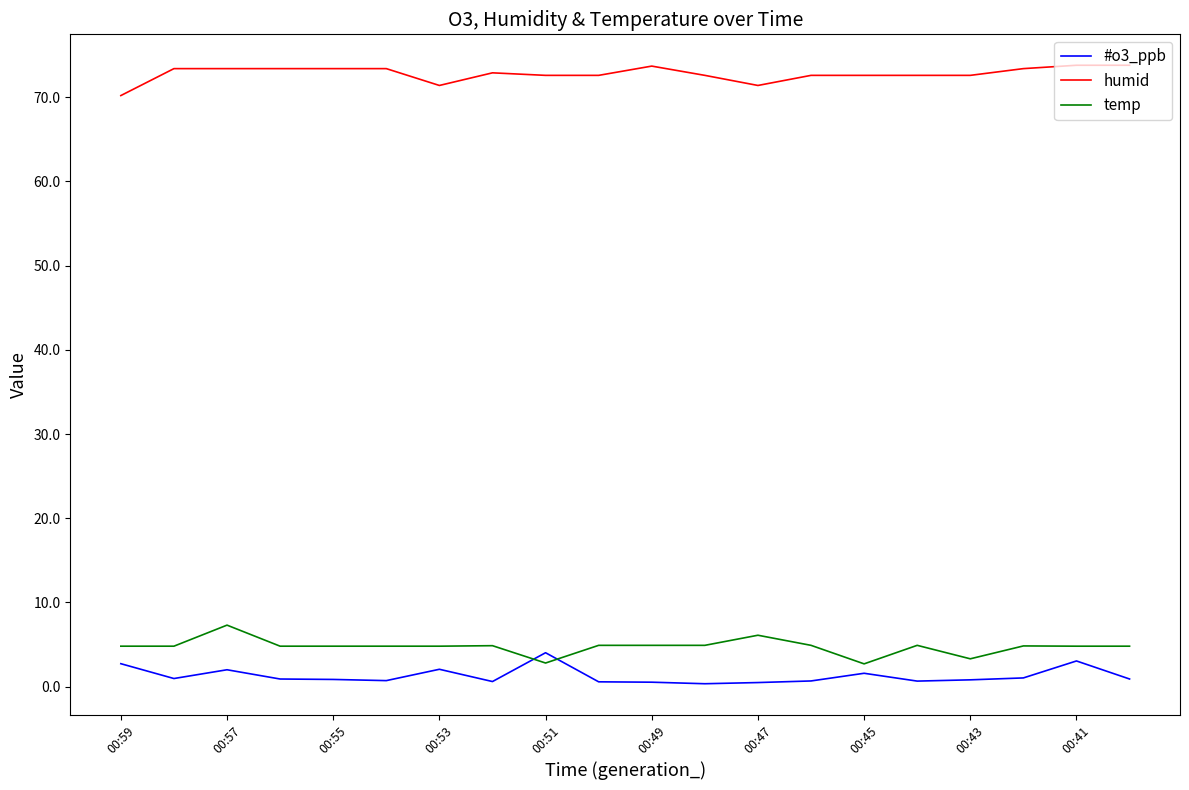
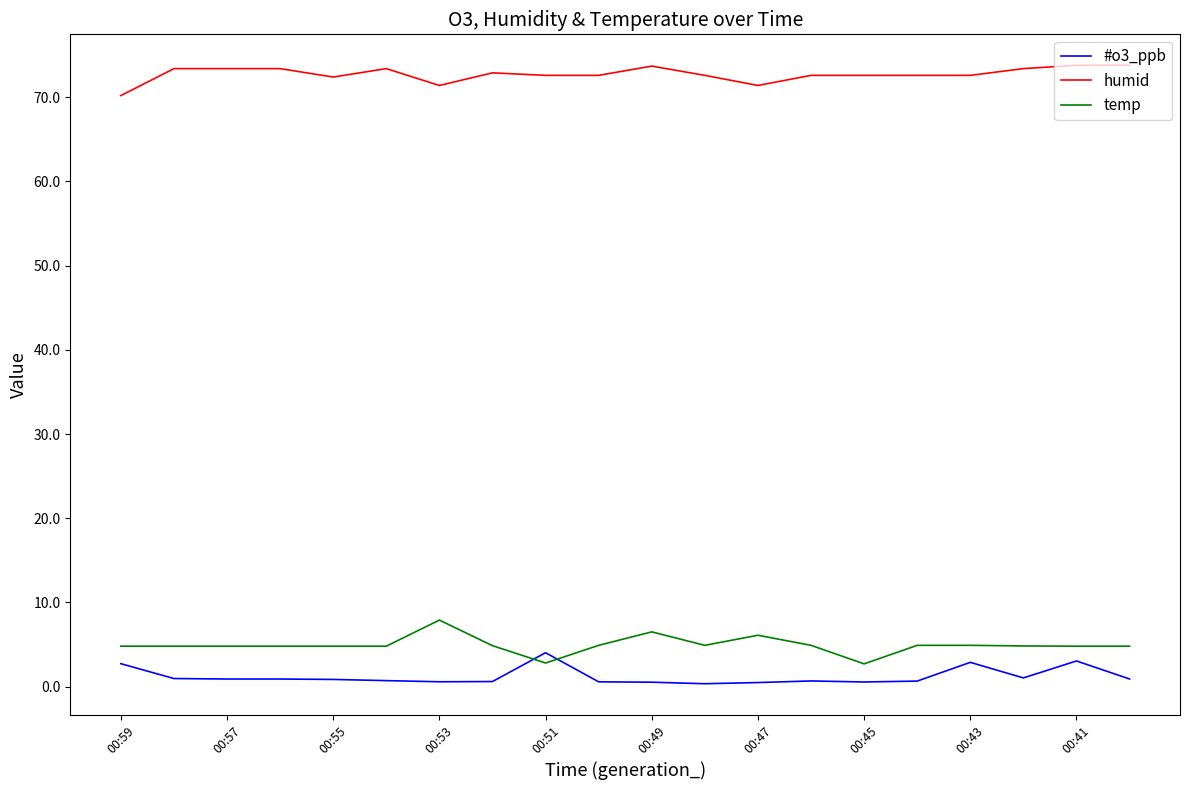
#o3_ppb, 00:57: 2 -> 1
temp, 00:57: 7 -> 5
humid, 00:55: 73 -> 72
#o3_ppb, 00:53: 2 -> 1
temp, 00:53: 5 -> 8
temp, 00:49: 5 -> 7
#o3_ppb, 00:45: 2 -> 1
#o3_ppb, 00:43: 1 -> 3
temp, 00:43: 3 -> 5
